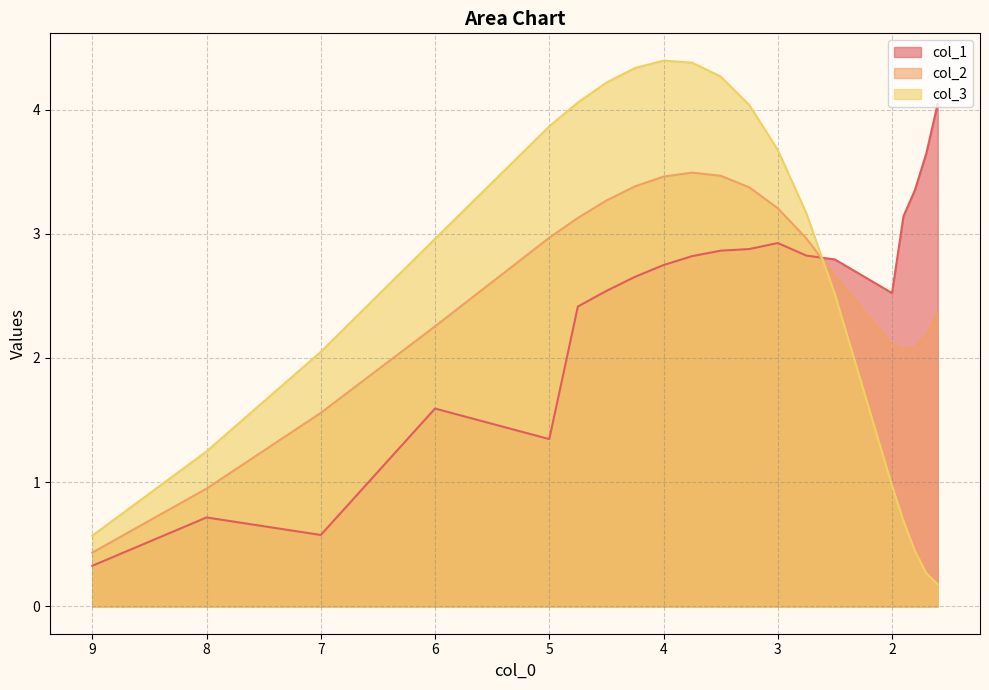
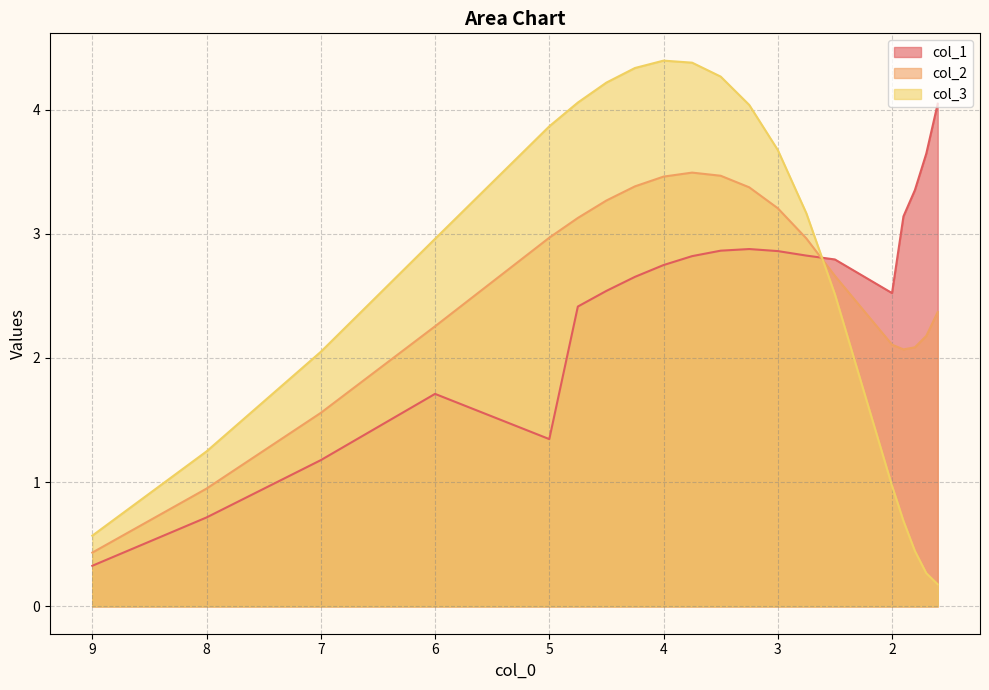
col_1, 7: 0.58 -> 1.18
col_1, 6: 1.59 -> 1.71
col_1, 3: 2.93 -> 2.86
